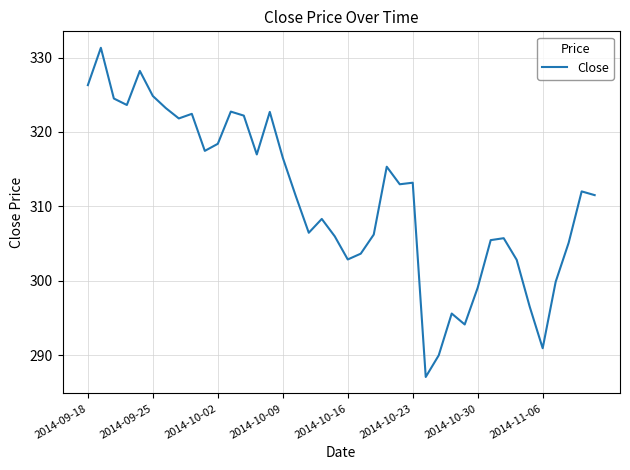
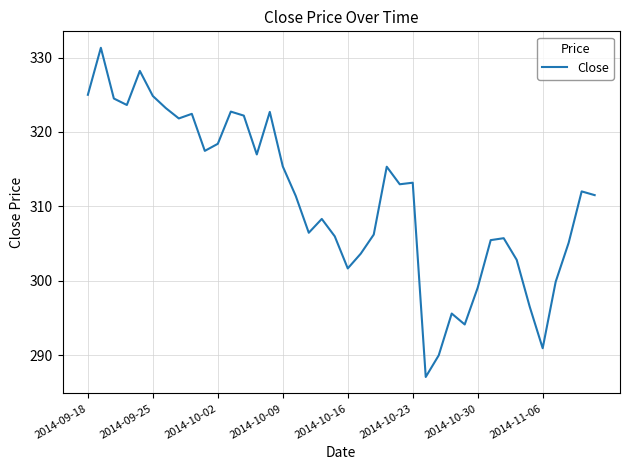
2014-09-18: 326 -> 325
2014-10-09: 317 -> 315
2014-10-16: 303 -> 302
